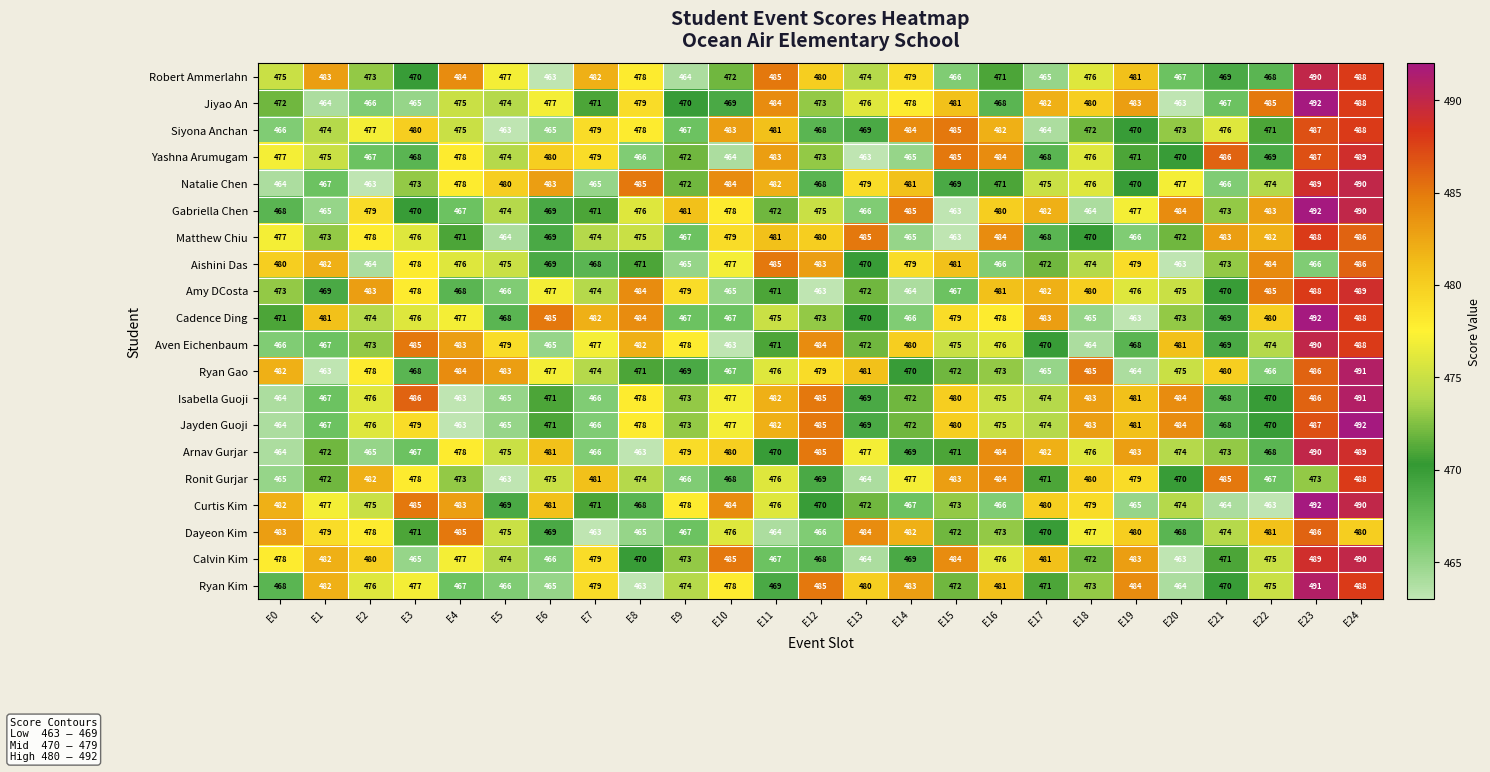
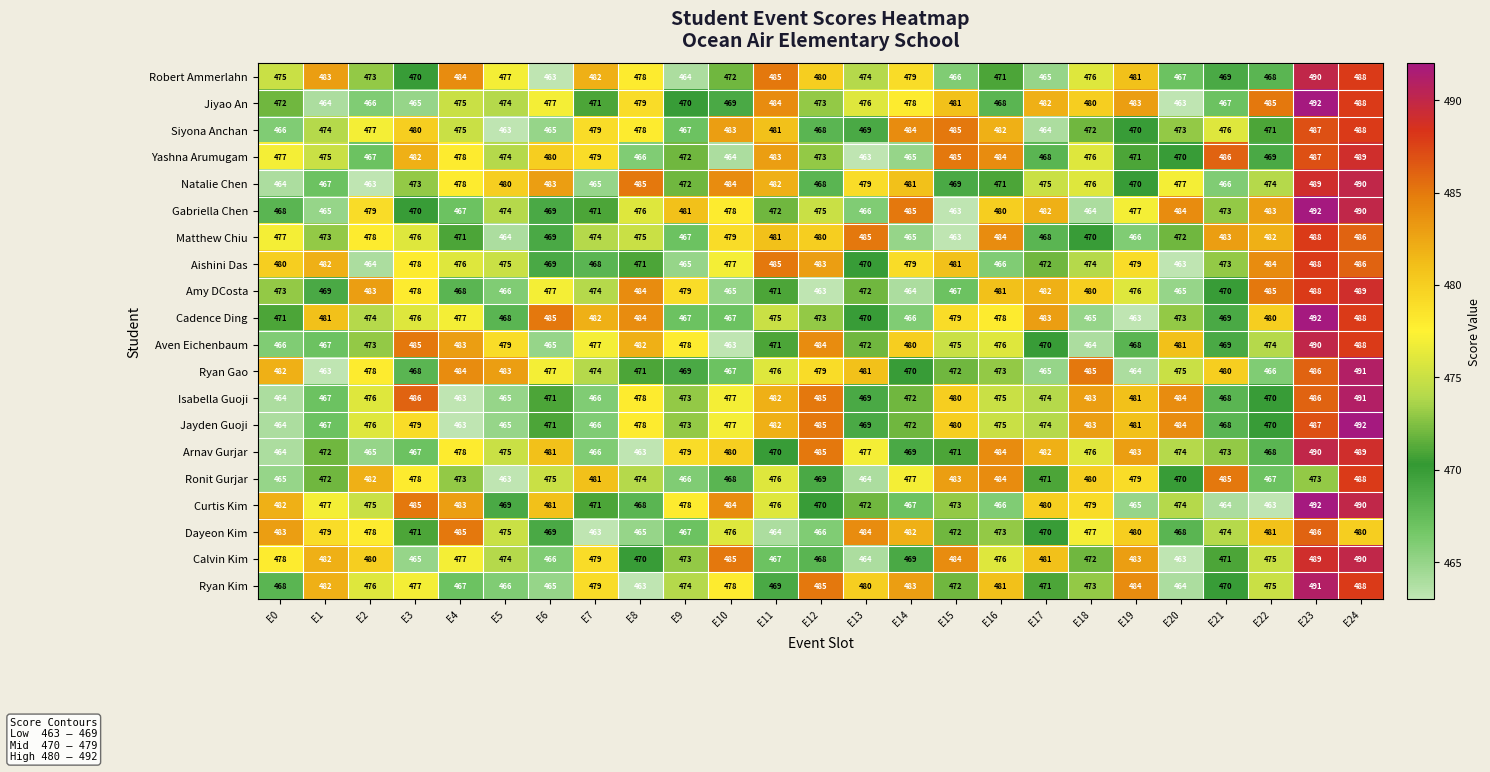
Yashna Arumugam, E3: 468 -> 482
Aishini Das, E23: 466 -> 488
Amy DCosta, E20: 475 -> 465
